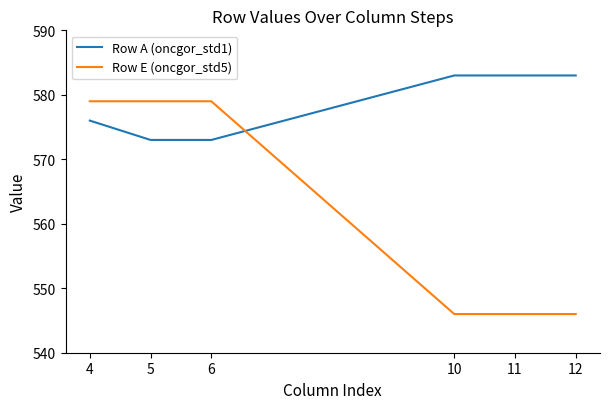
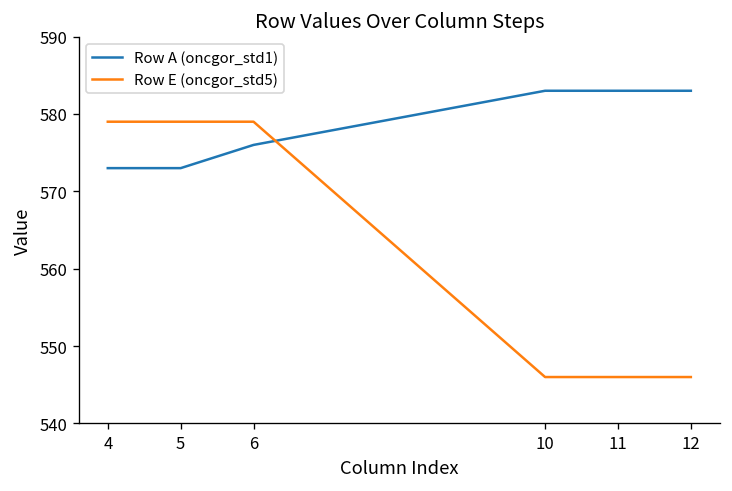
Row A (oncgor_std1), 4: 576 -> 573
Row A (oncgor_std1), 6: 573 -> 576
